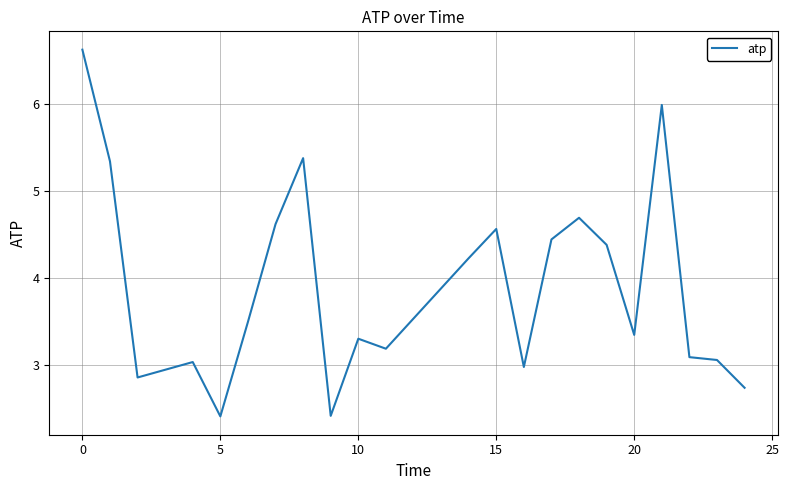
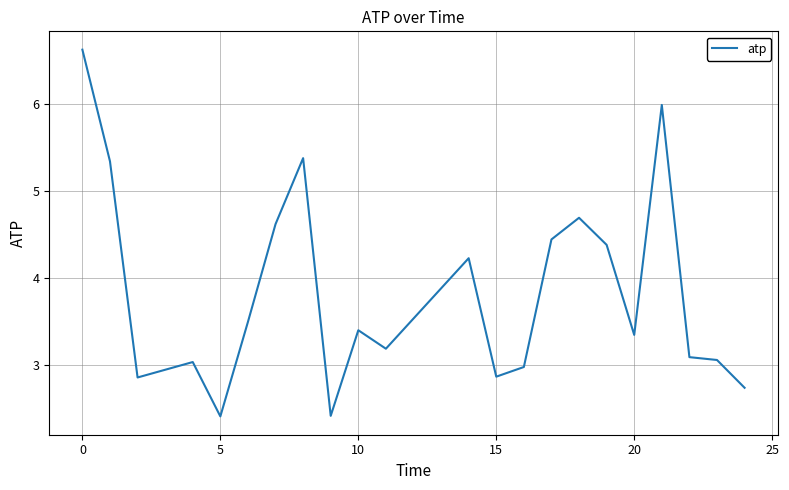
10: 3.3 -> 3.4
15: 4.6 -> 2.9
